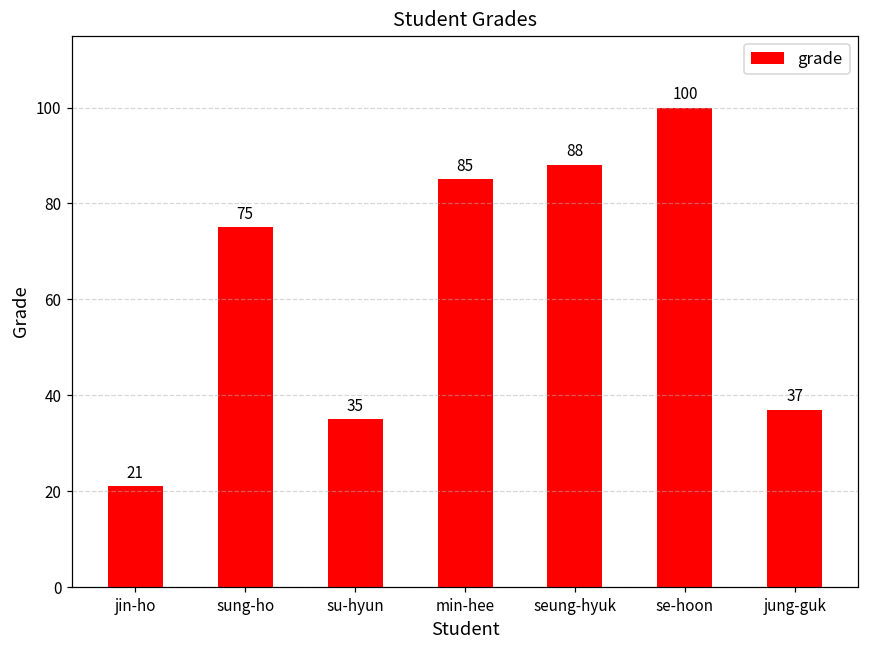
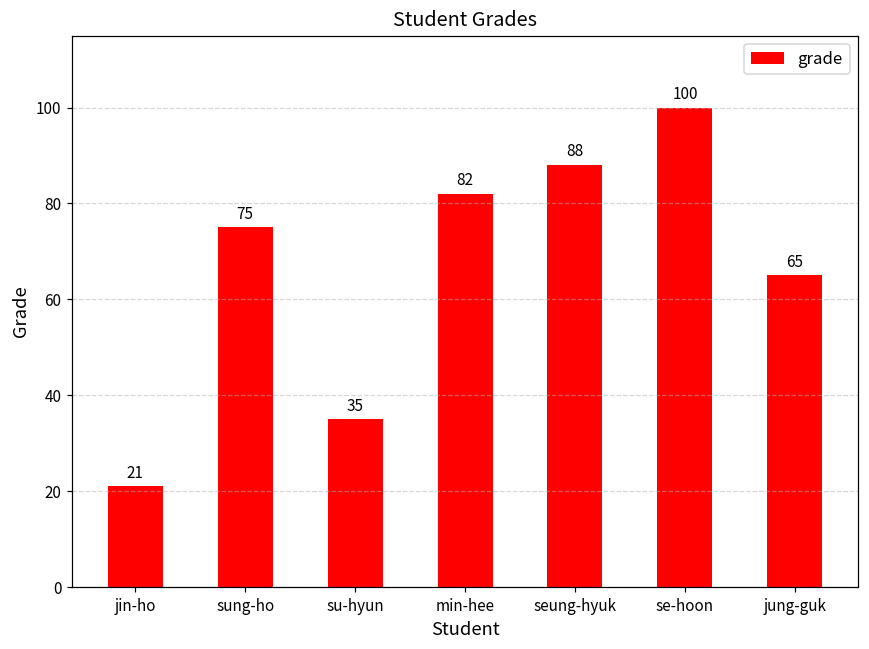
min-hee: 85 -> 82
jung-guk: 37 -> 65
